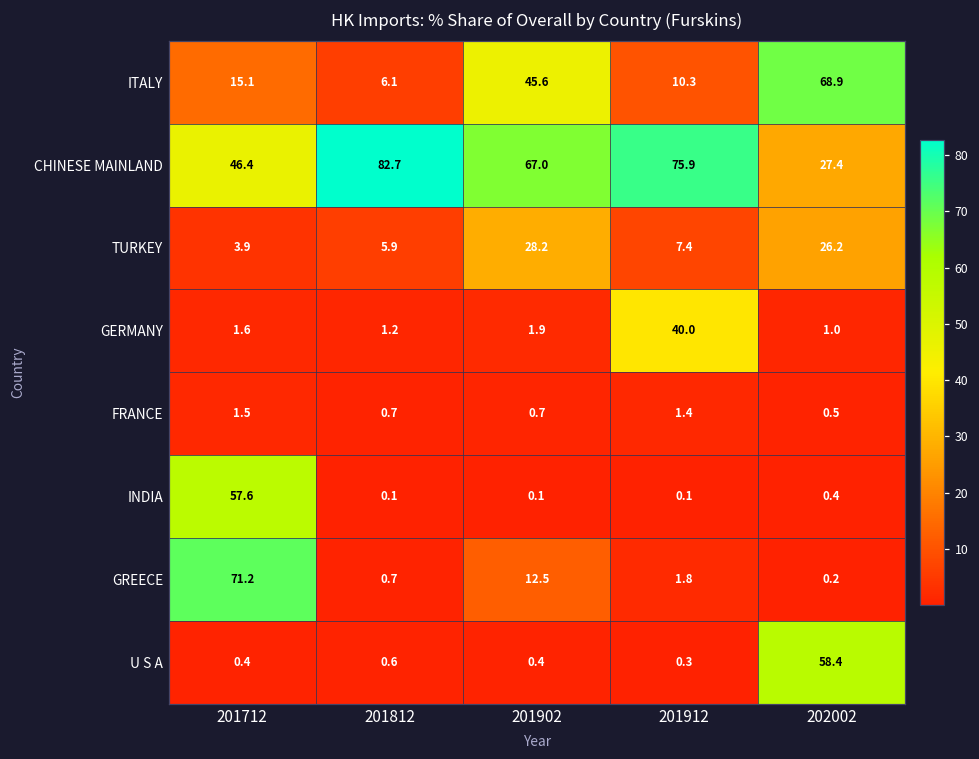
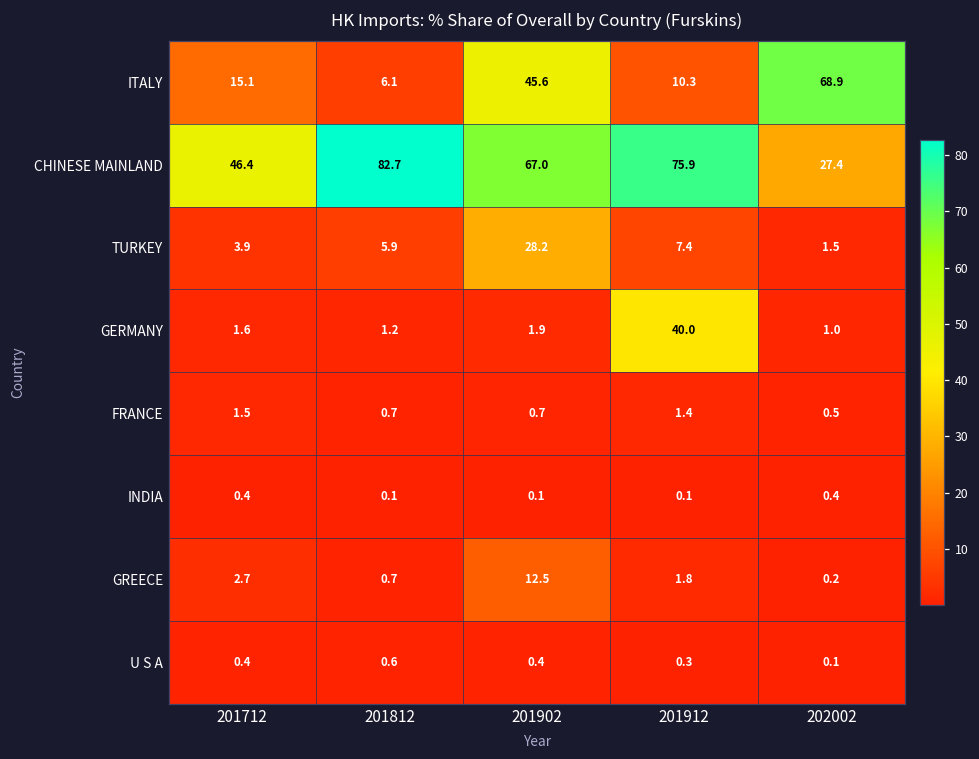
TURKEY, 202002: 26.2 -> 1.5
INDIA, 201712: 57.6 -> 0.4
GREECE, 201712: 71.2 -> 2.7
U S A, 202002: 58.4 -> 0.1
